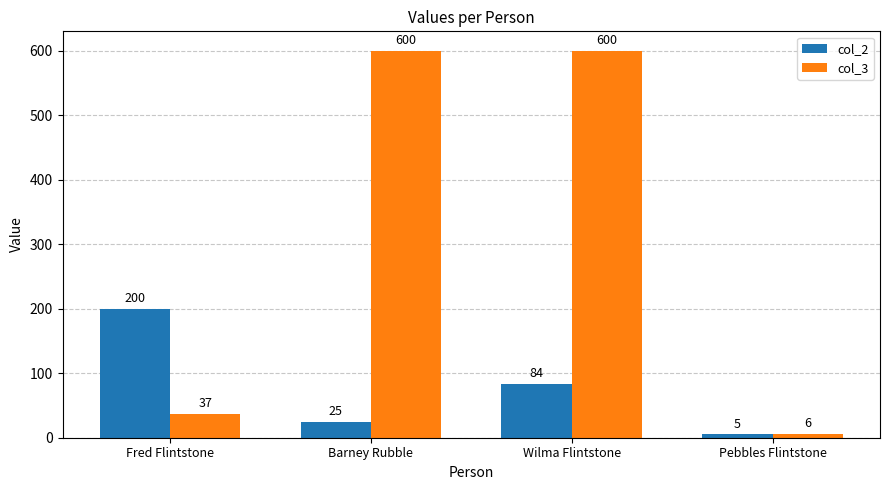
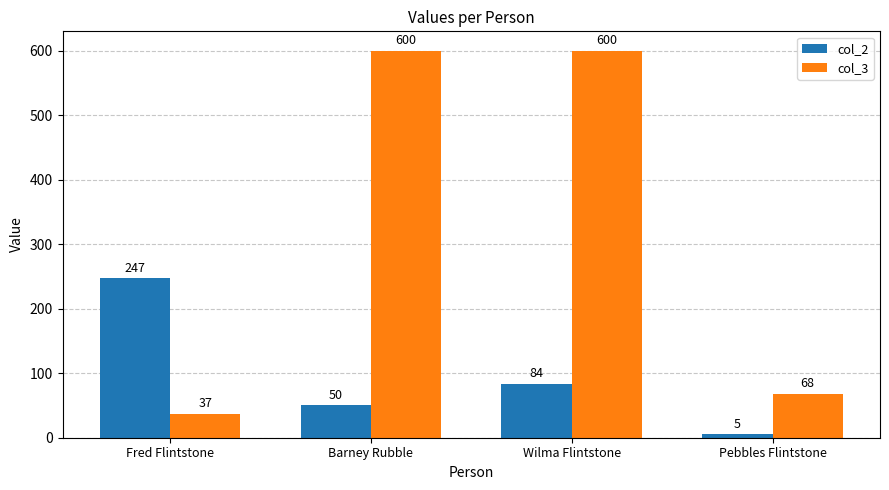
col_2, Fred Flintstone: 200 -> 247
col_2, Barney Rubble: 25 -> 50
col_3, Pebbles Flintstone: 6 -> 68
